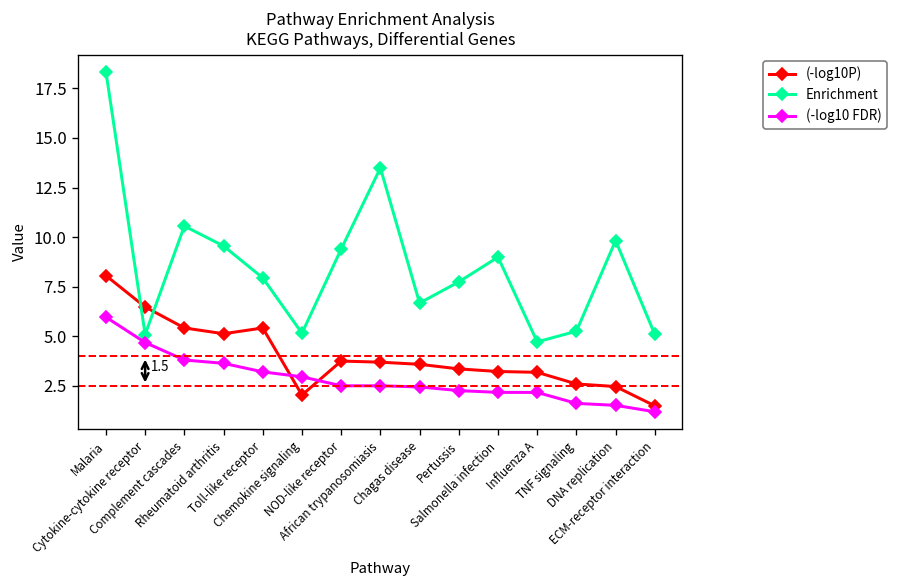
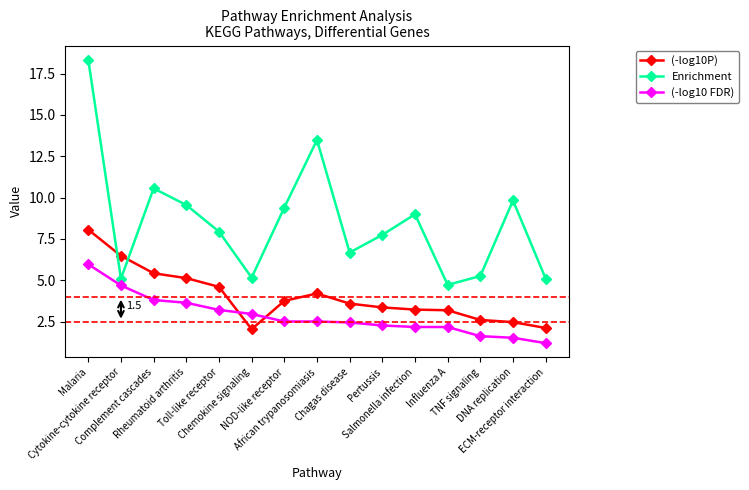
(-log10P), Toll-like receptor: 5.4 -> 4.6
(-log10P), African trypanosomiasis: 3.7 -> 4.2
(-log10P), ECM-receptor interaction: 1.5 -> 2.1
